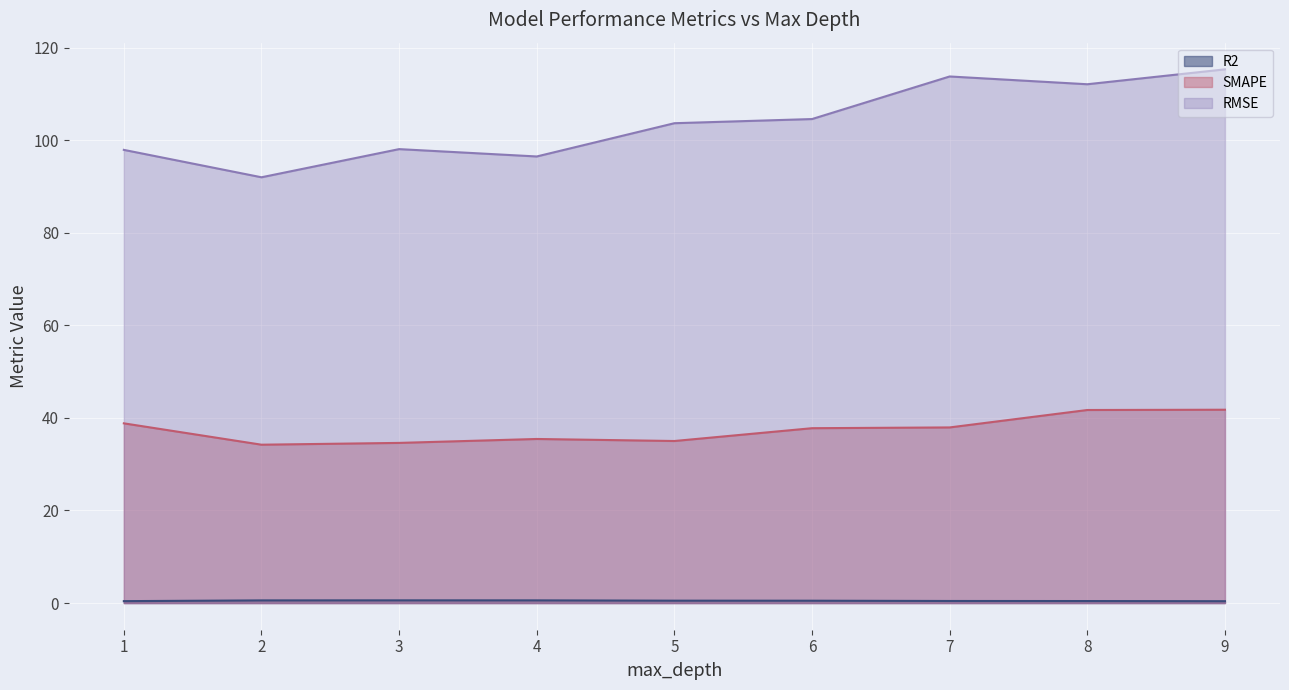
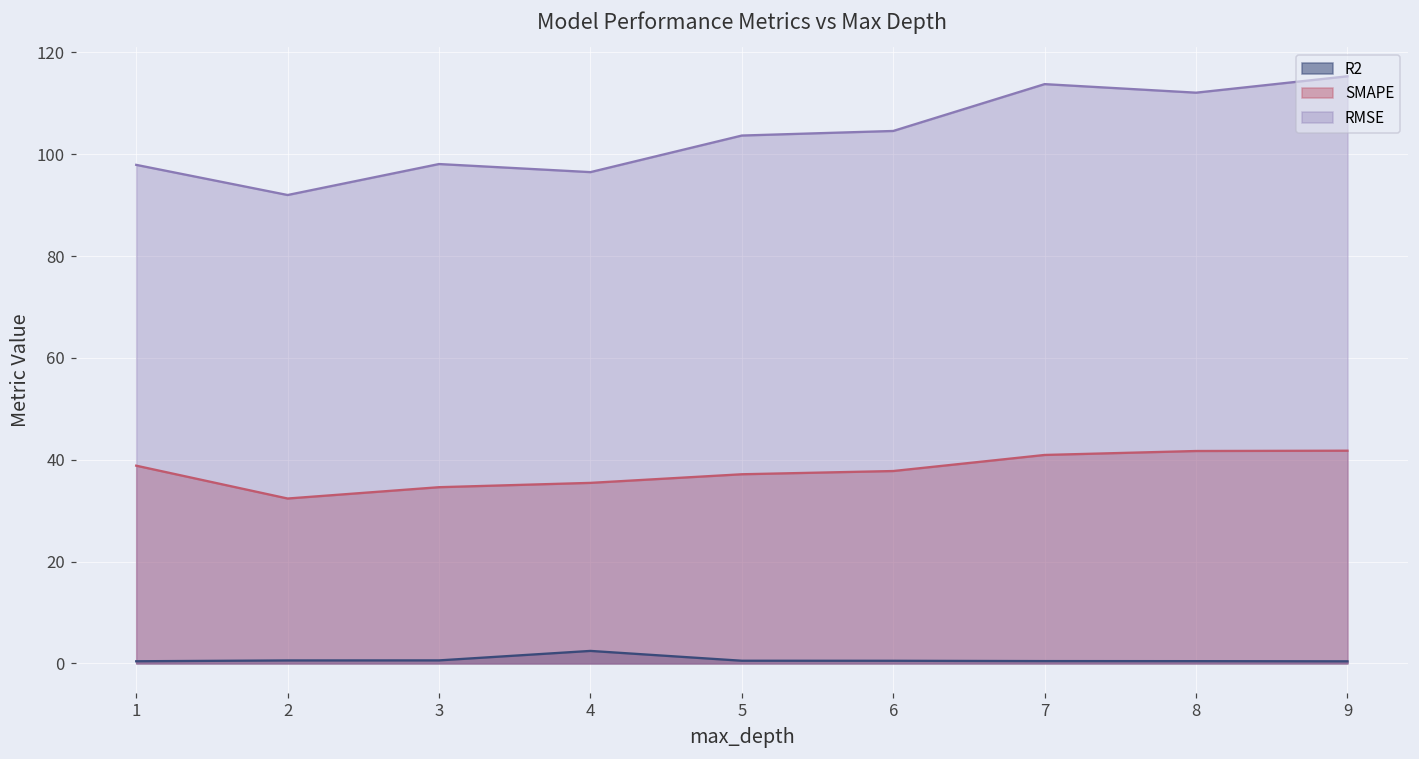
SMAPE, 2: 34 -> 32
R2, 4: 1 -> 2
SMAPE, 5: 35 -> 37
SMAPE, 7: 38 -> 41
